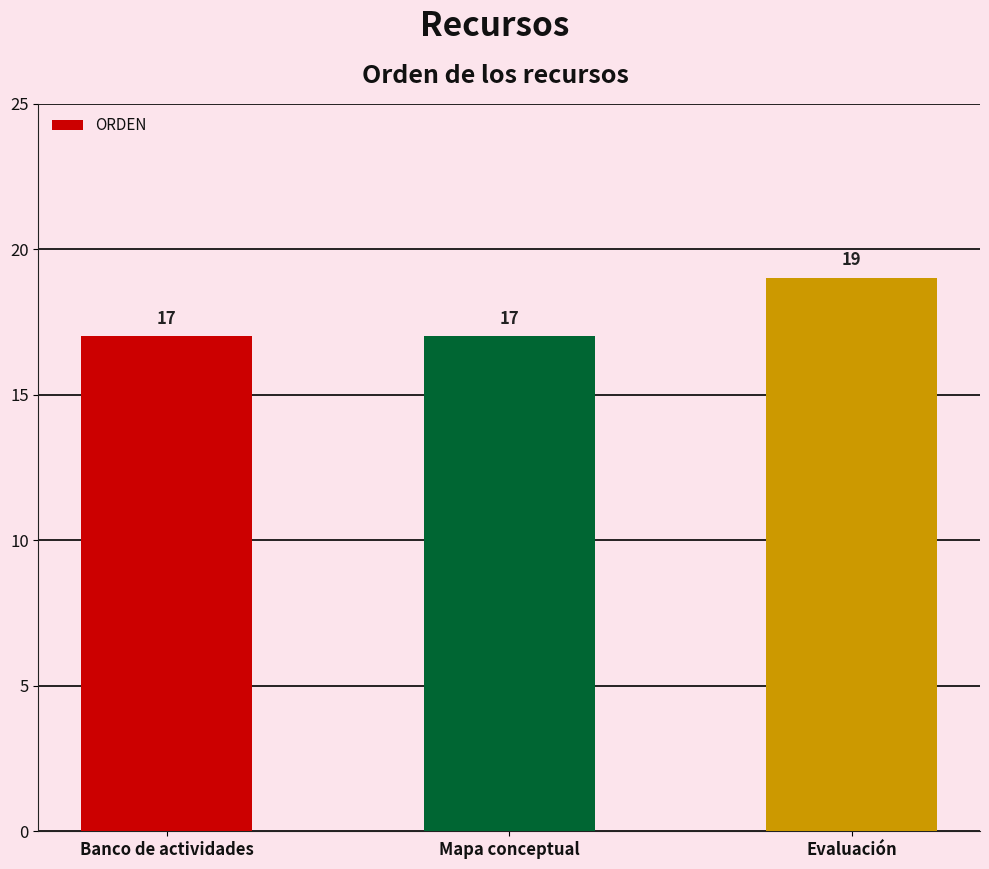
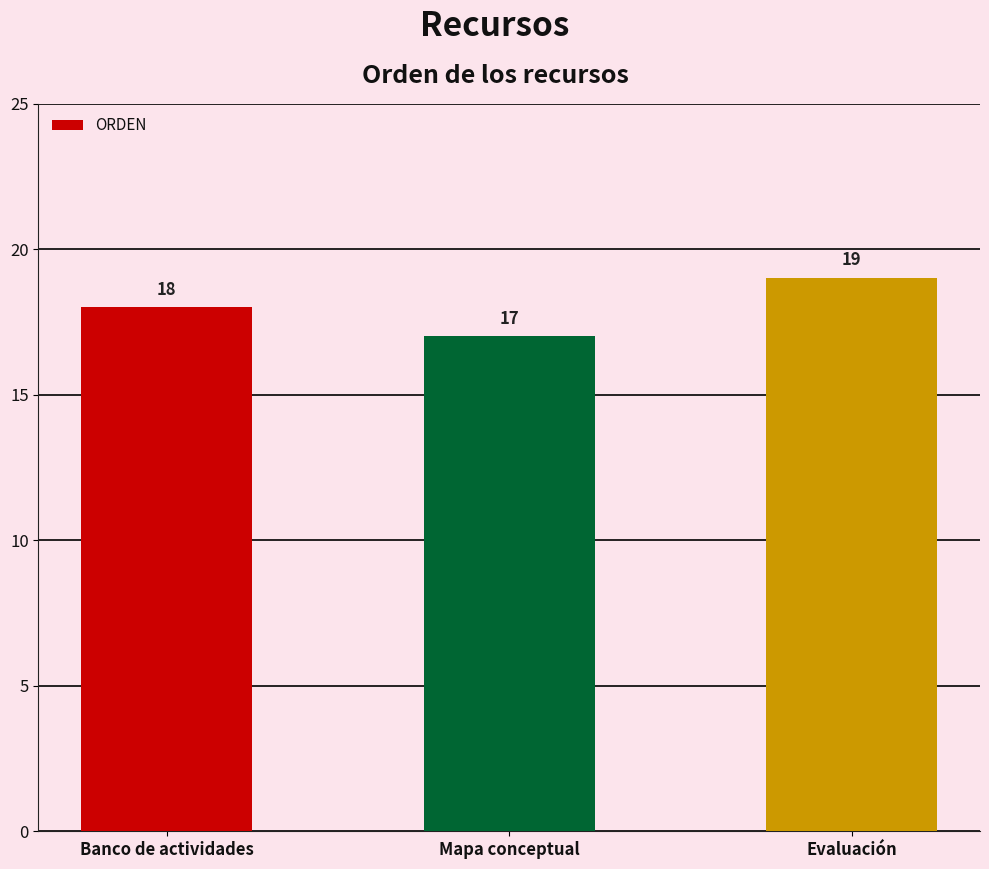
Banco de actividades: 17 -> 18
